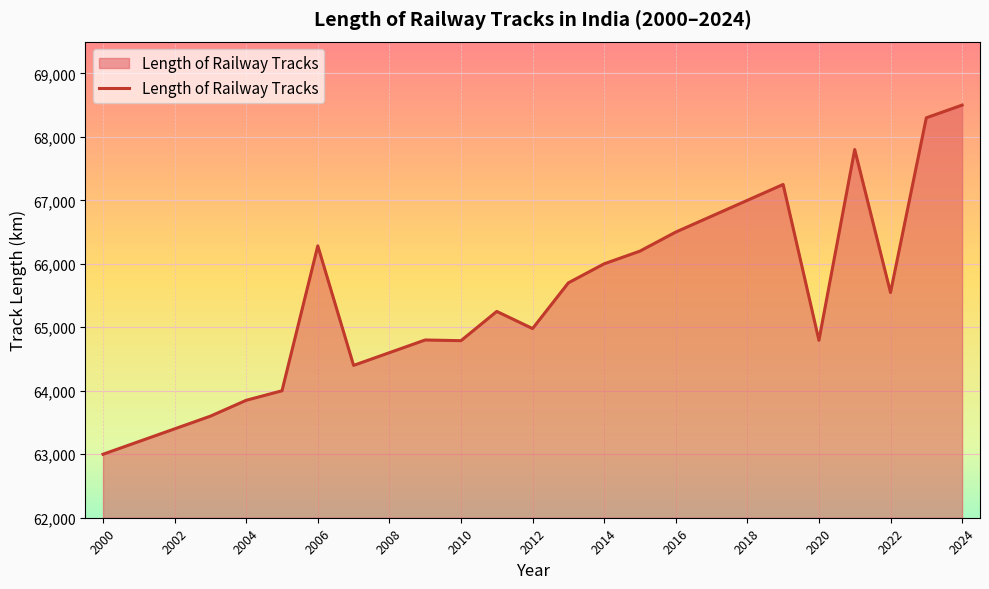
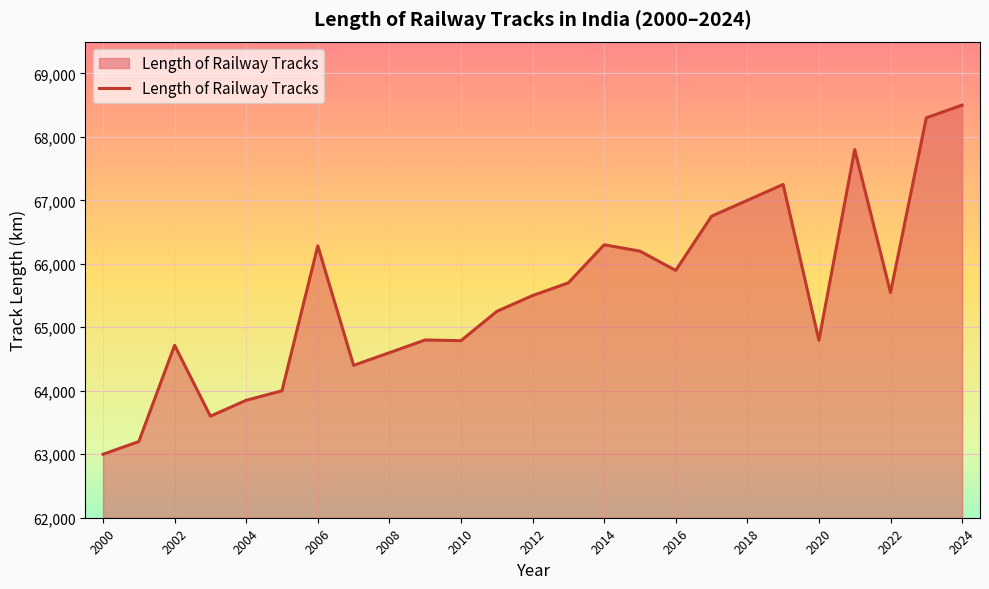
2002: 63,400 -> 64,700
2012: 65,000 -> 65,500
2014: 66,000 -> 66,300
2016: 66,500 -> 65,900
